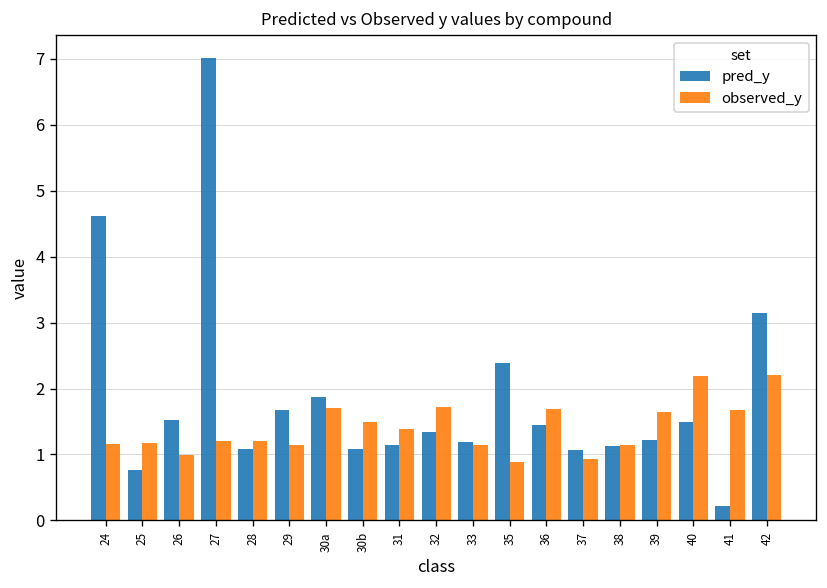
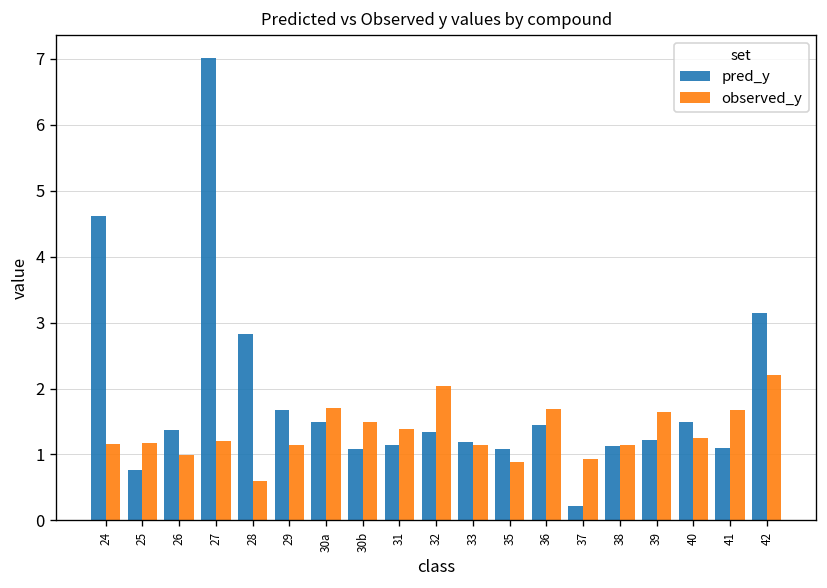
pred_y, 26: 1.5 -> 1.4
pred_y, 28: 1.1 -> 2.8
observed_y, 28: 1.2 -> 0.6
pred_y, 30a: 1.9 -> 1.5
observed_y, 32: 1.7 -> 2.0
pred_y, 35: 2.4 -> 1.1
pred_y, 37: 1.1 -> 0.2
observed_y, 40: 2.2 -> 1.3
pred_y, 41: 0.2 -> 1.1
